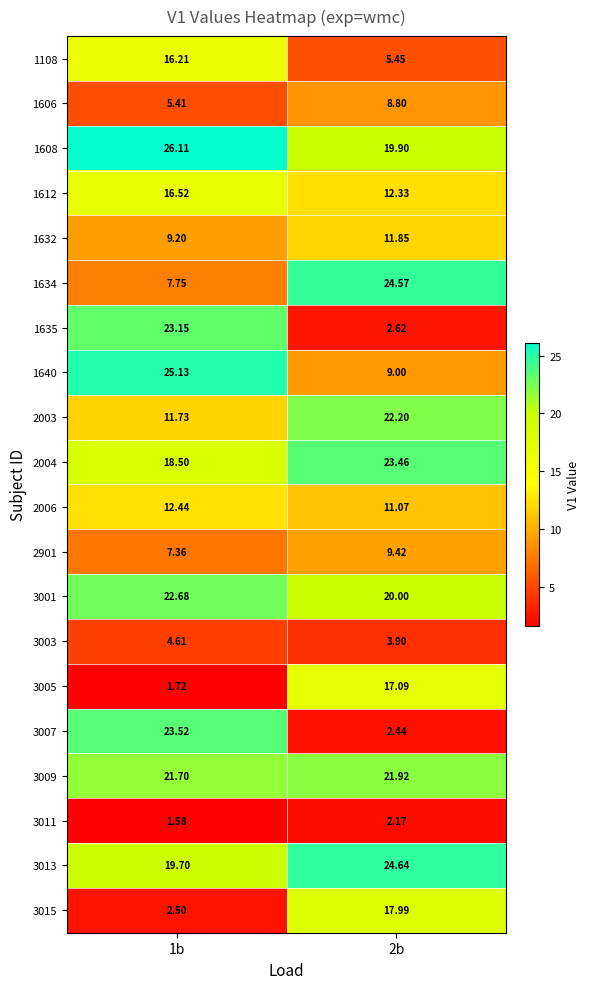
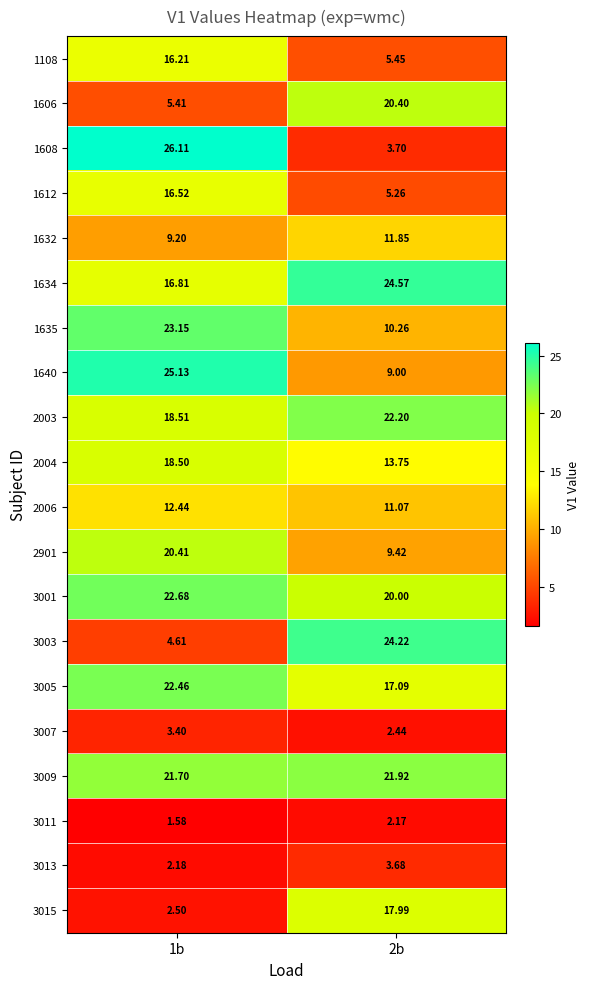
1606, 2b: 8.80 -> 20.40
1608, 2b: 19.90 -> 3.70
1612, 2b: 12.33 -> 5.26
1634, 1b: 7.75 -> 16.81
1635, 2b: 2.62 -> 10.26
2003, 1b: 11.73 -> 18.51
2004, 2b: 23.46 -> 13.75
2901, 1b: 7.36 -> 20.41
3003, 2b: 3.90 -> 24.22
3005, 1b: 1.72 -> 22.46
3007, 1b: 23.52 -> 3.40
3013, 1b: 19.70 -> 2.18
3013, 2b: 24.64 -> 3.68
